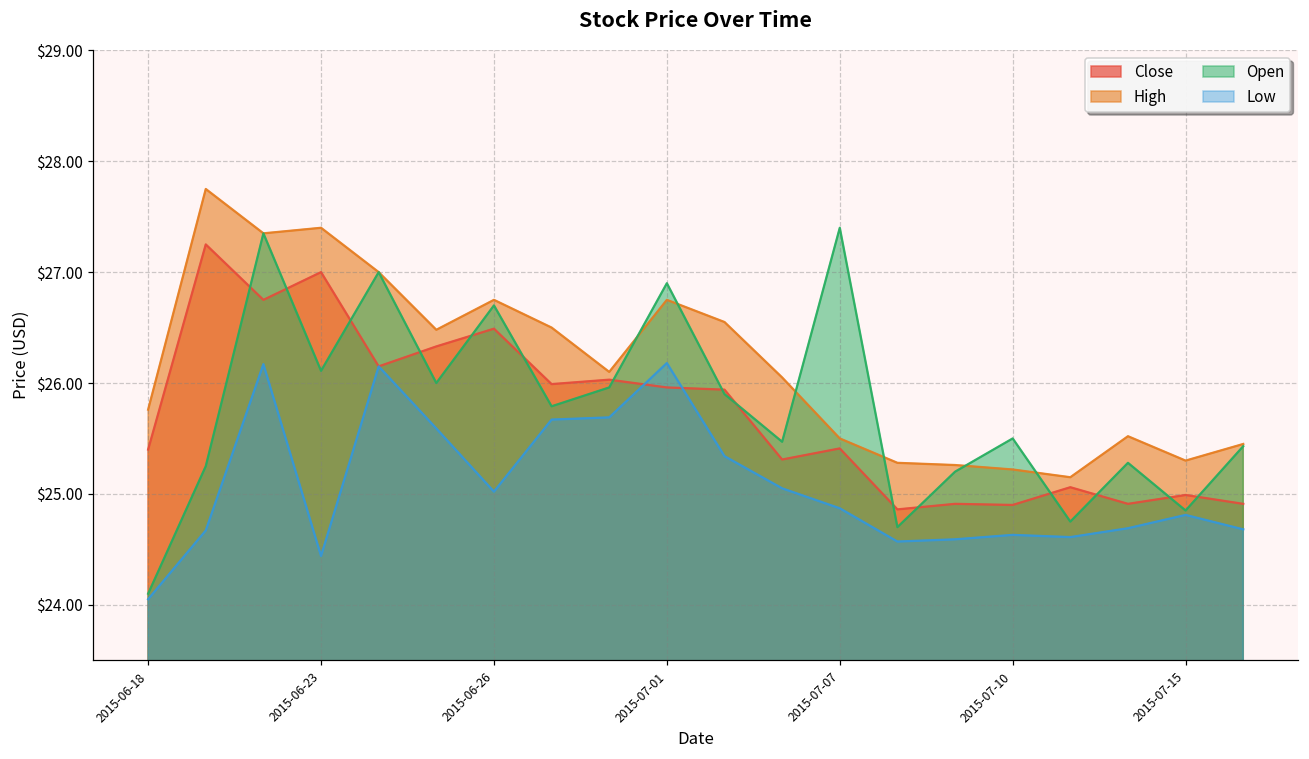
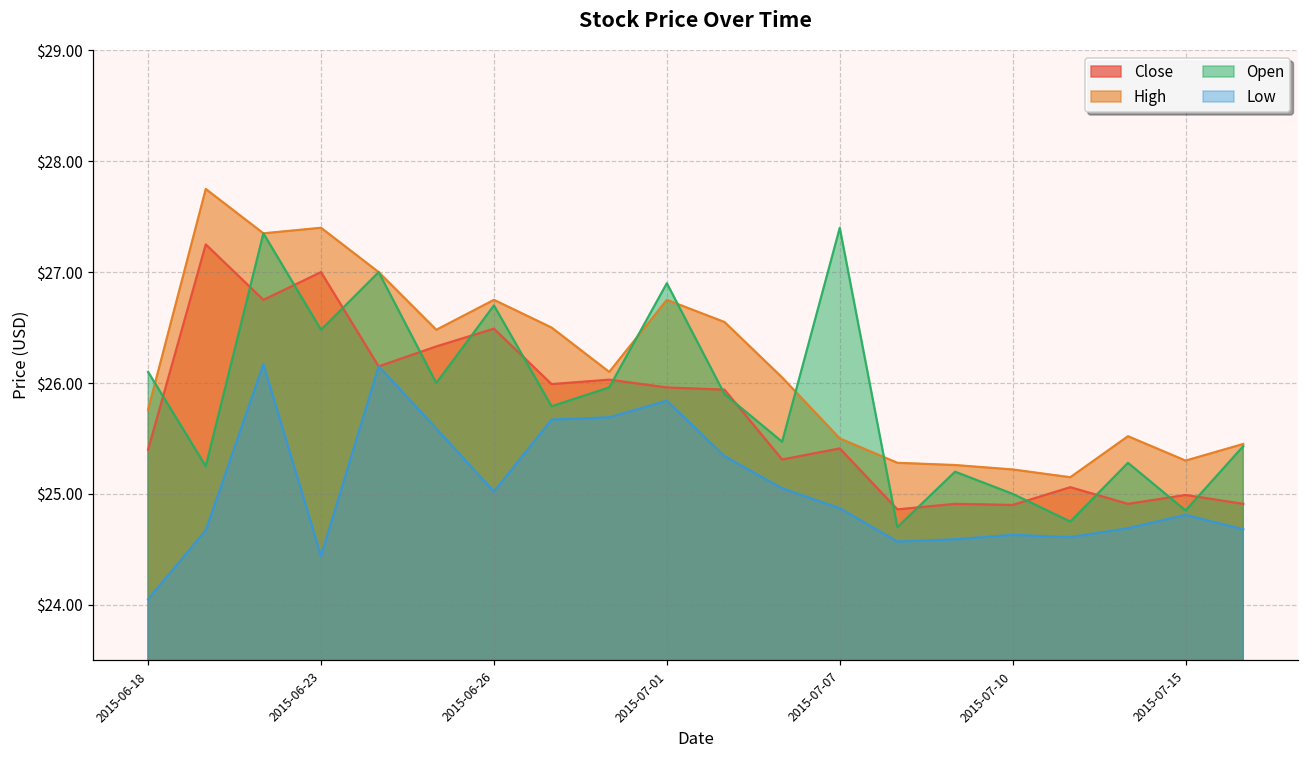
Open, 2015-06-18: $24.1 -> $26.1
Open, 2015-06-23: $26.11 -> $26.48
Low, 2015-07-01: $26.18 -> $25.84
Open, 2015-07-10: $25.5 -> $25.0
